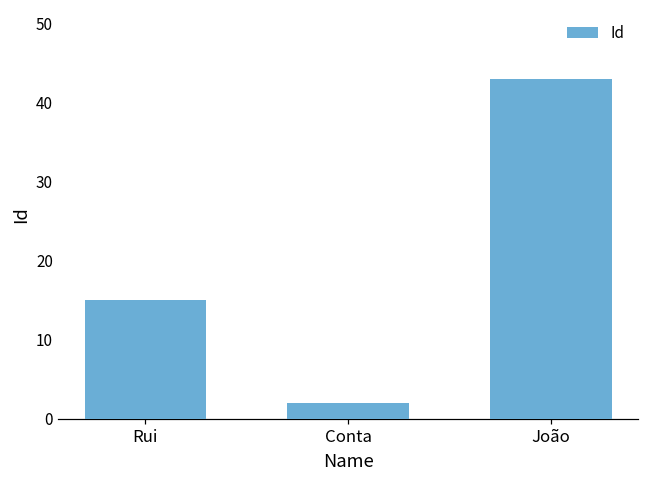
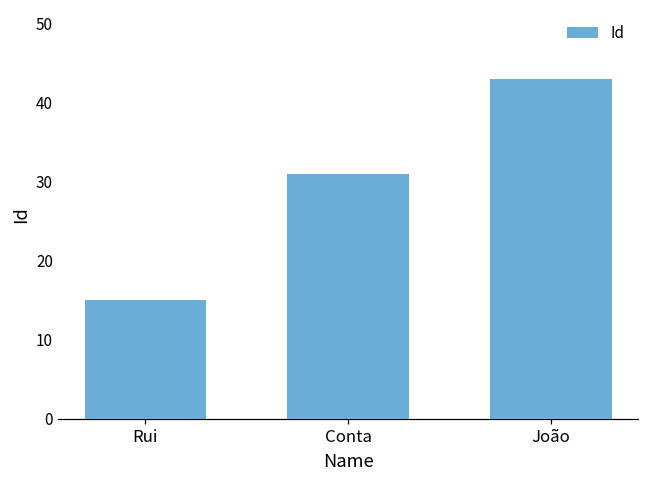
Conta: 2 -> 31
